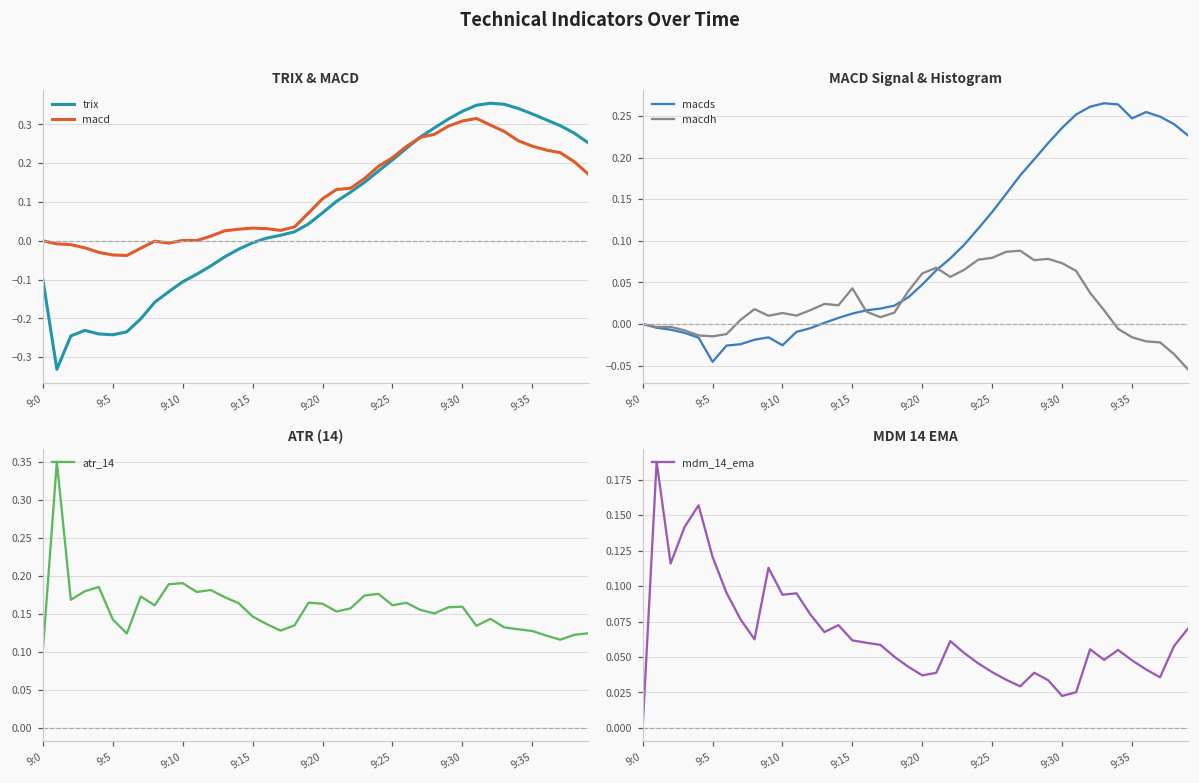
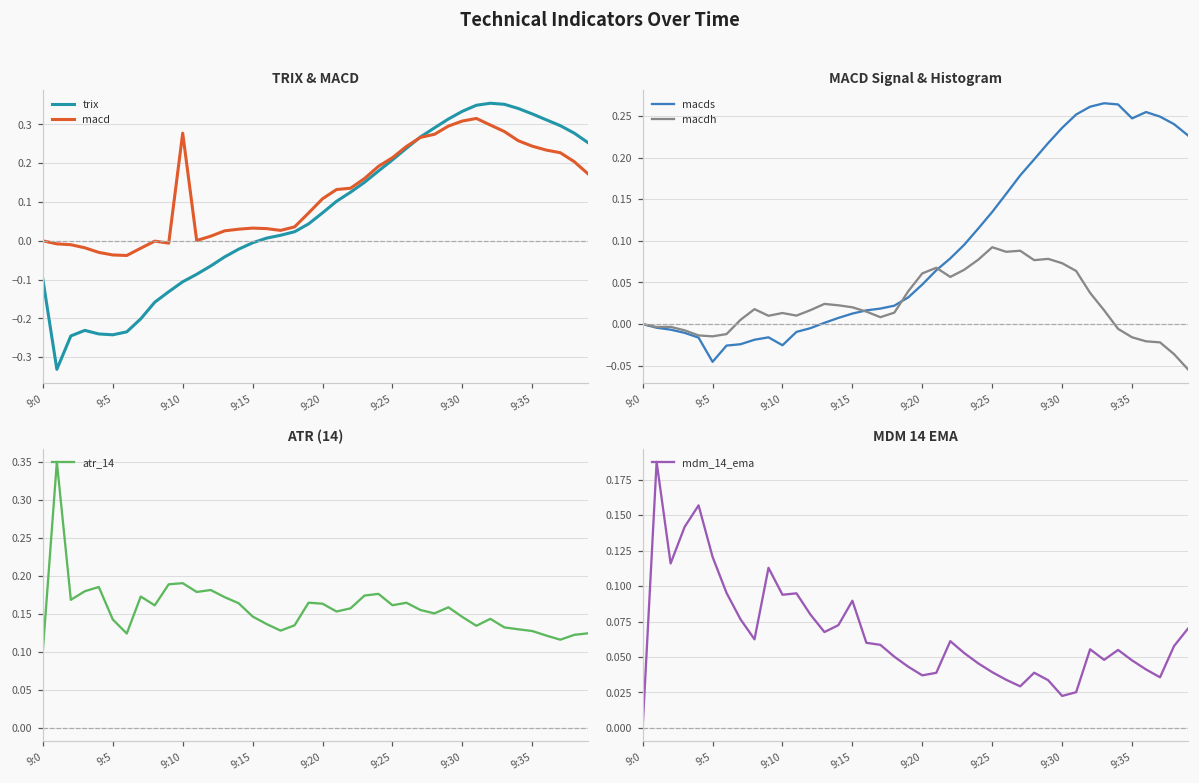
TRIX & MACD, macd, 9:10: 0.00 -> 0.28
MACD Signal & Histogram, macdh, 9:15: 0.04 -> 0.02
MACD Signal & Histogram, macdh, 9:25: 0.08 -> 0.09
ATR (14), 9:30: 0.16 -> 0.15
MDM 14 EMA, 9:15: 0.062 -> 0.090
